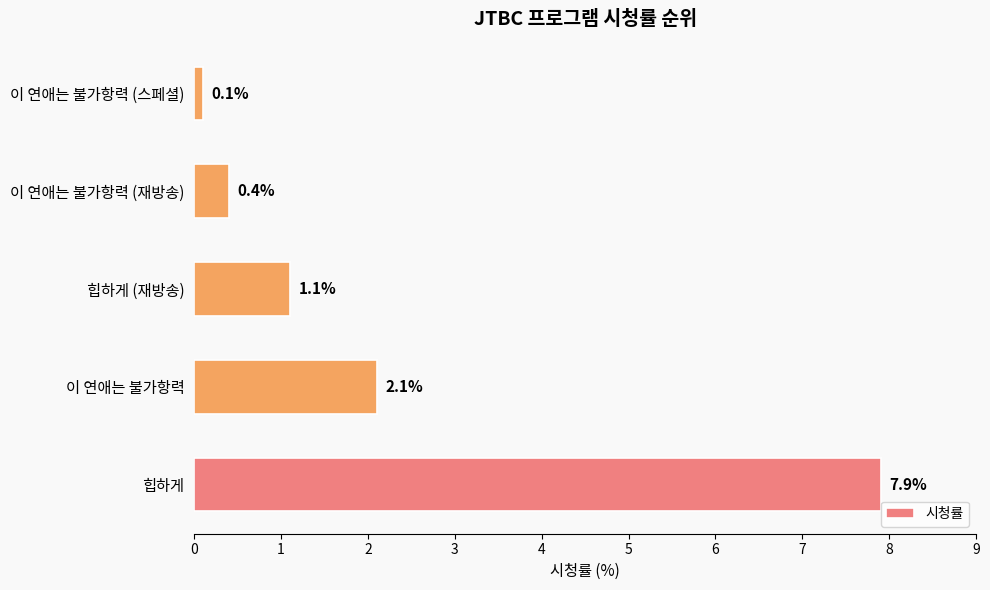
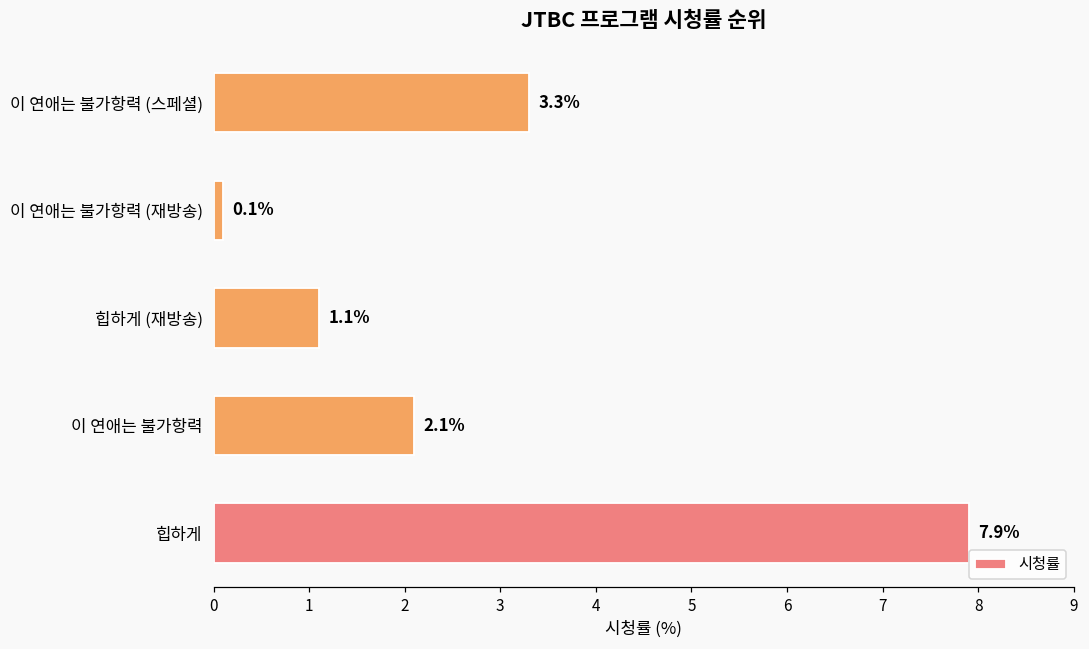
이 연애는 불가항력 (스페셜): 0.1% -> 3.3%
이 연애는 불가항력 (재방송): 0.4% -> 0.1%
